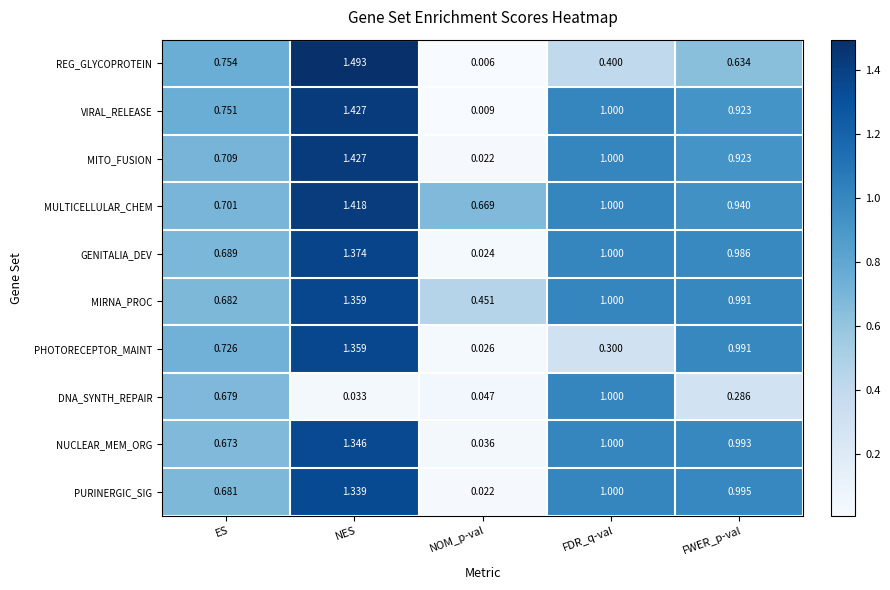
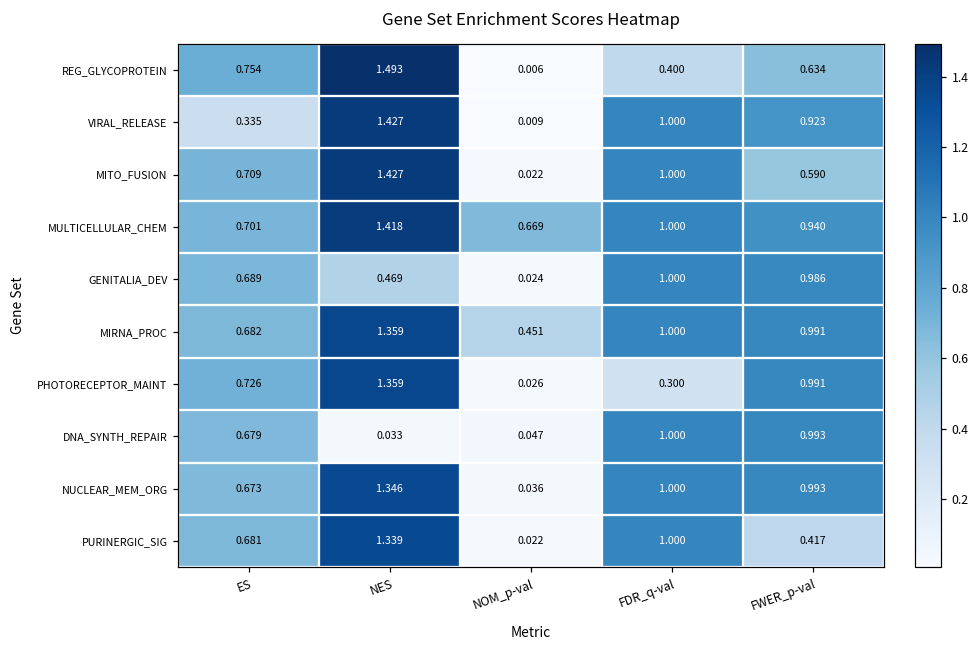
VIRAL_RELEASE, ES: 0.751 -> 0.335
MITO_FUSION, FWER_p-val: 0.923 -> 0.590
GENITALIA_DEV, NES: 1.374 -> 0.469
DNA_SYNTH_REPAIR, FWER_p-val: 0.286 -> 0.993
PURINERGIC_SIG, FWER_p-val: 0.995 -> 0.417
